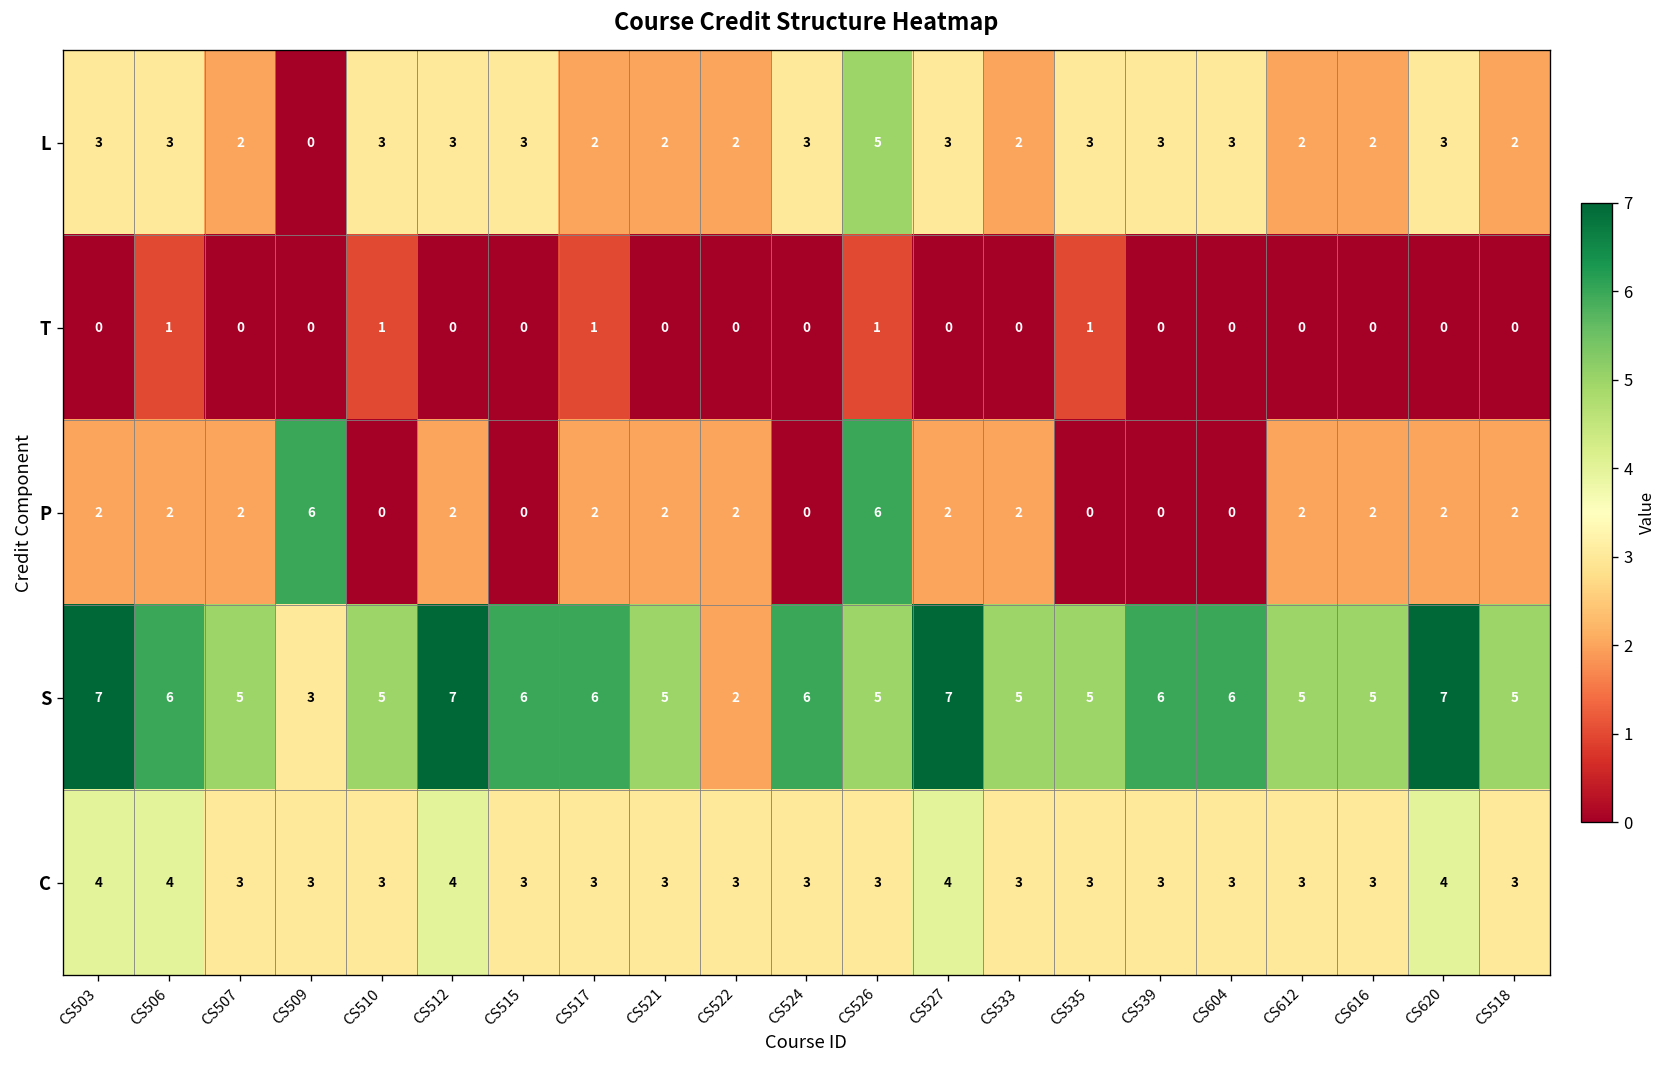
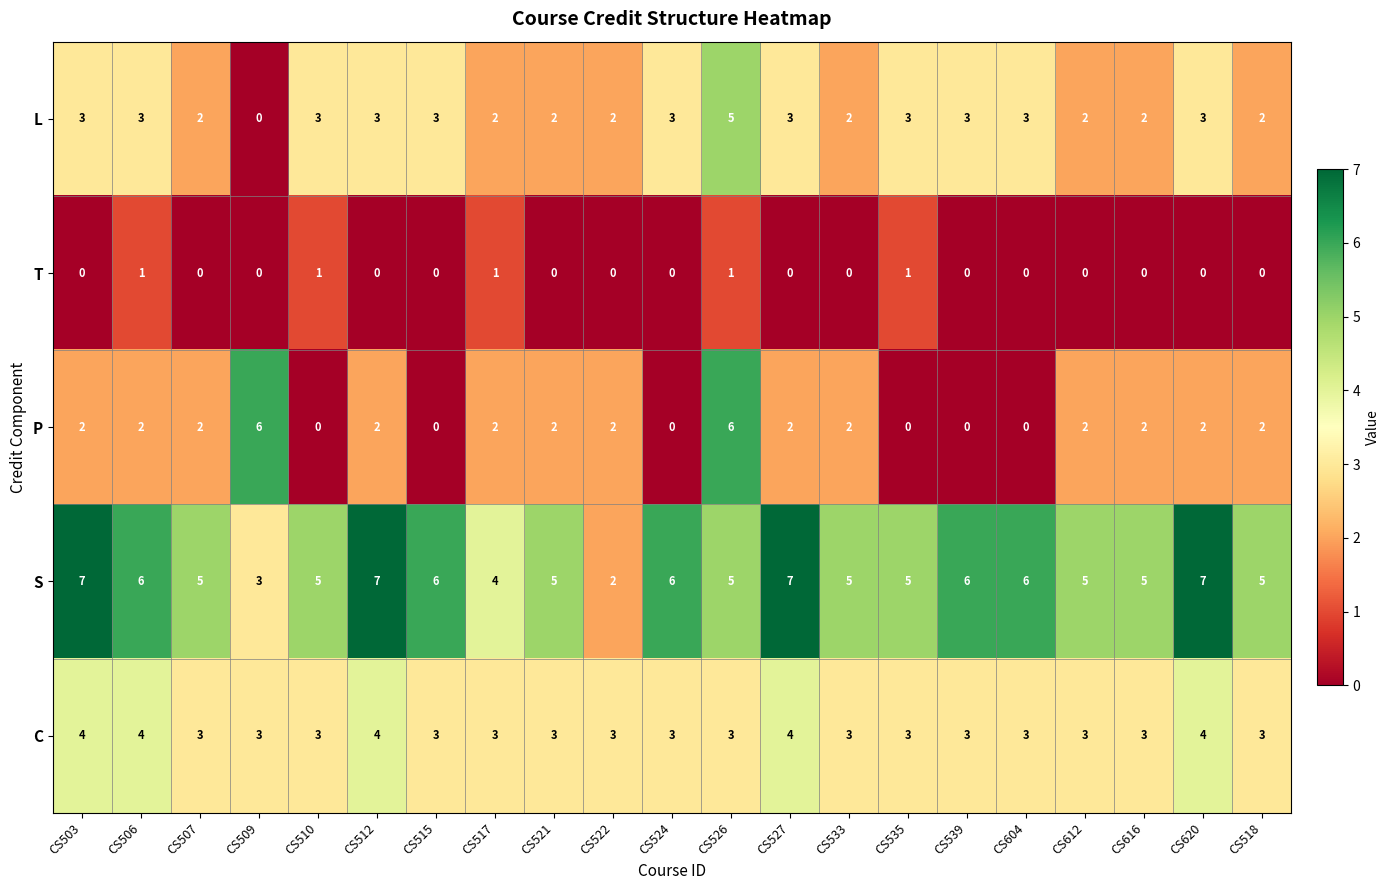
S, CS517: 6 -> 4
